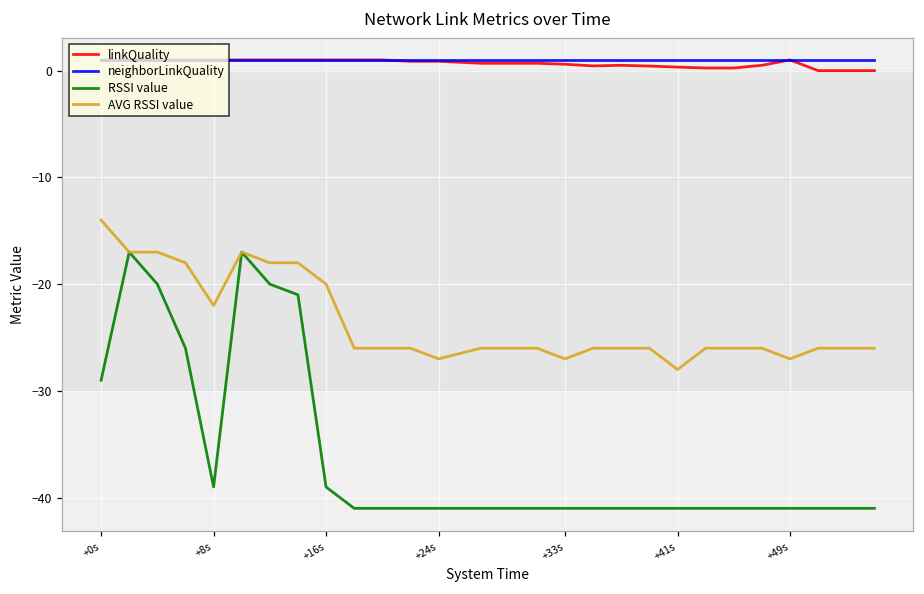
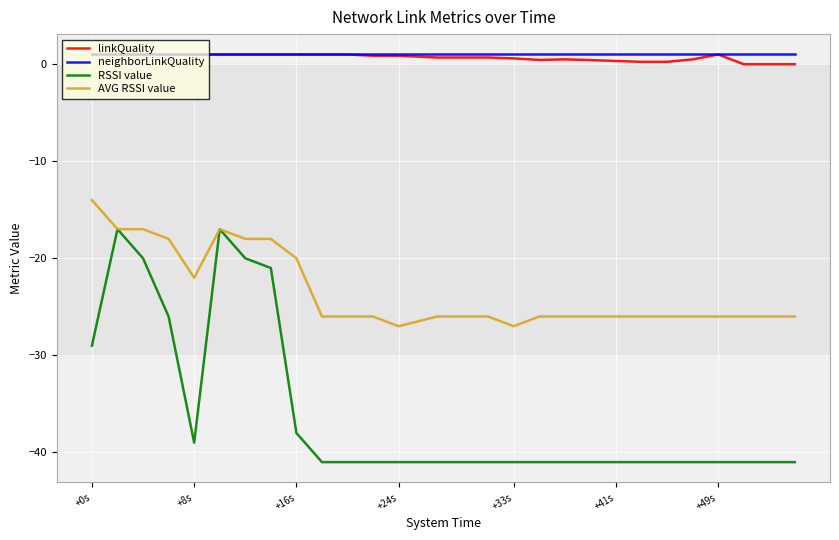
RSSI value, +16s: -39 -> -38
AVG RSSI value, +41s: -28 -> -26
AVG RSSI value, +49s: -27 -> -26
